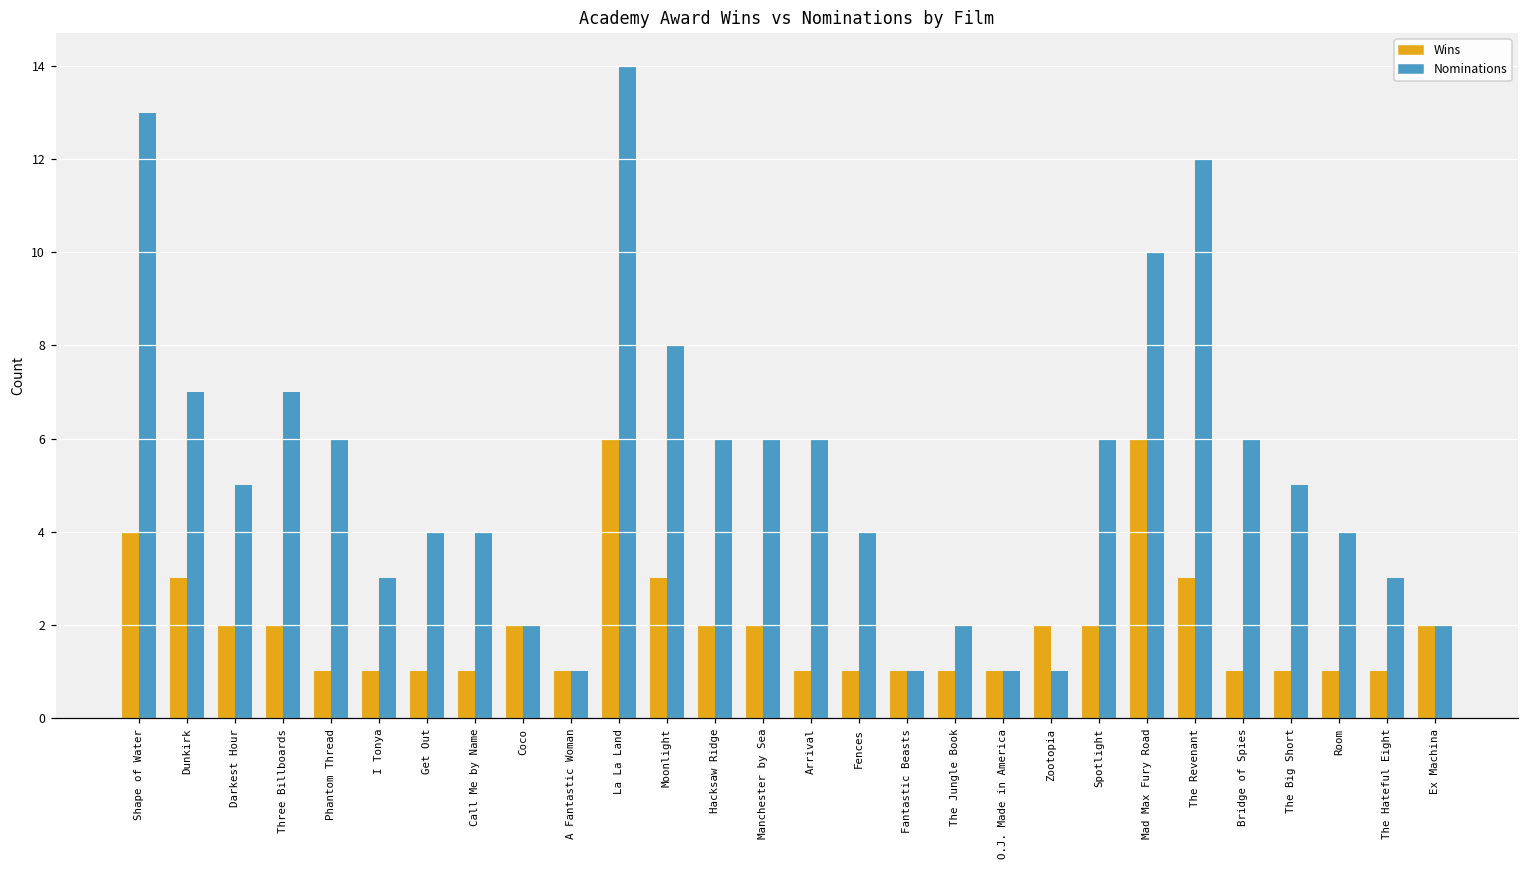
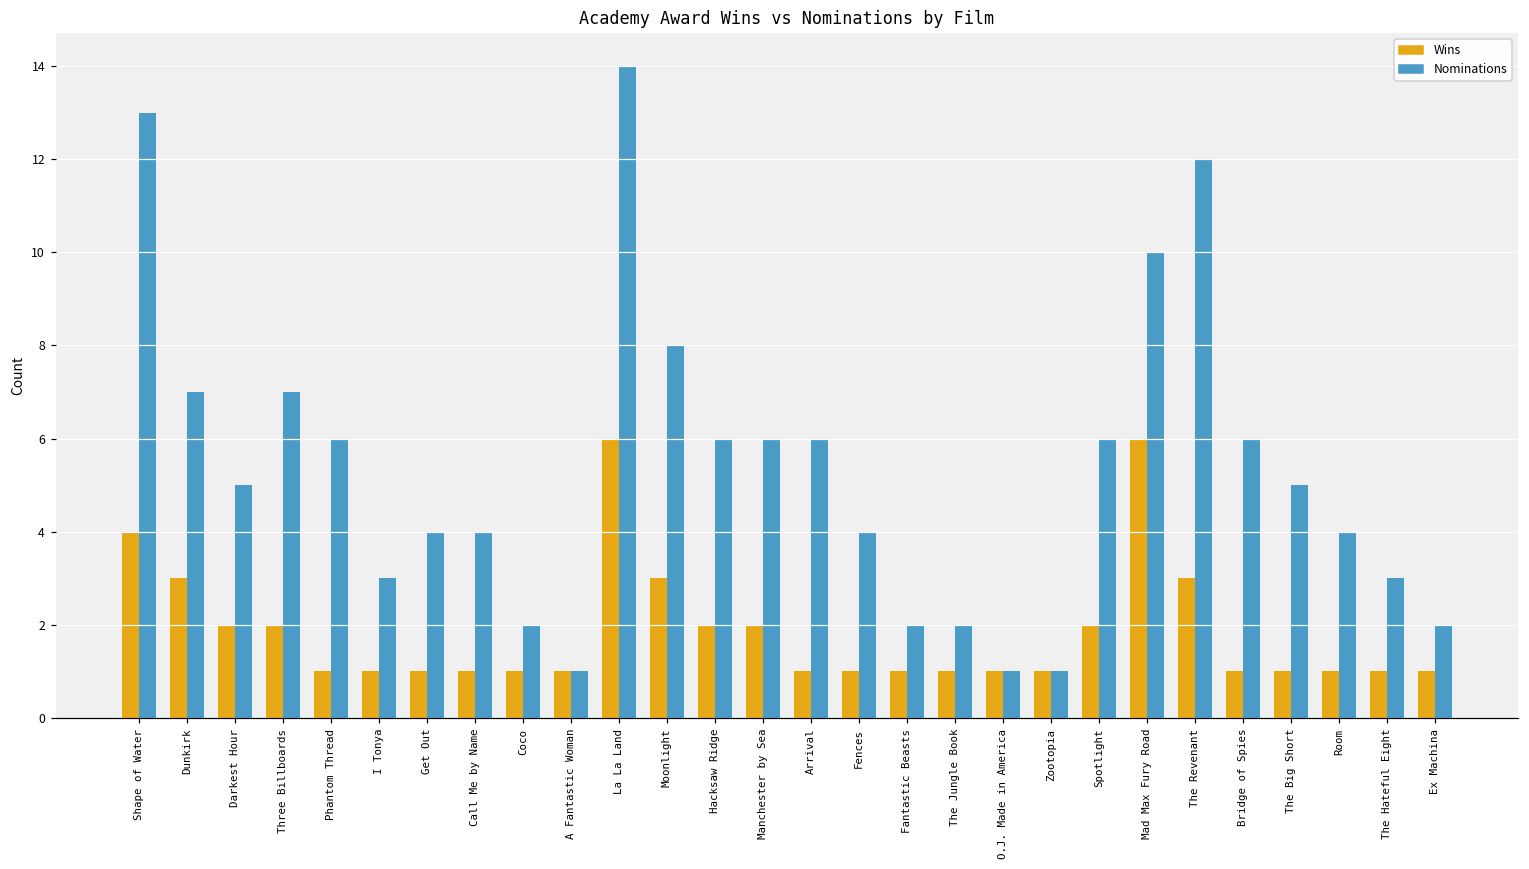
Wins, Coco: 2 -> 1
Nominations, Fantastic Beasts: 1 -> 2
Wins, Zootopia: 2 -> 1
Wins, Ex Machina: 2 -> 1
